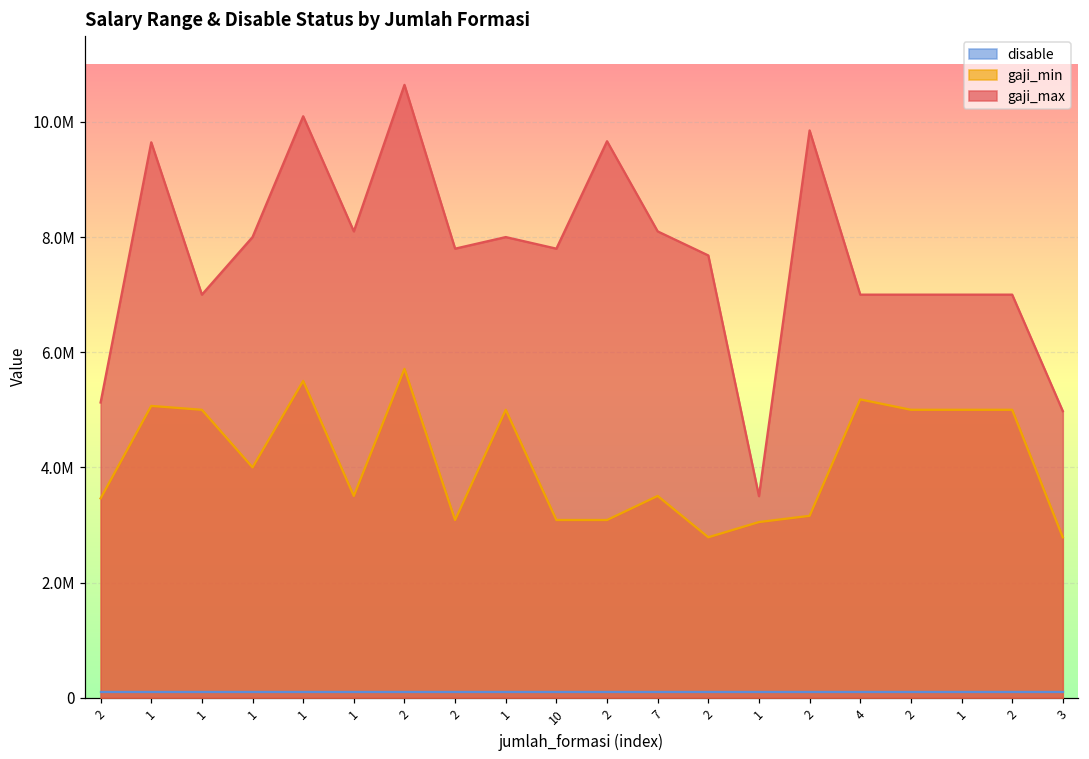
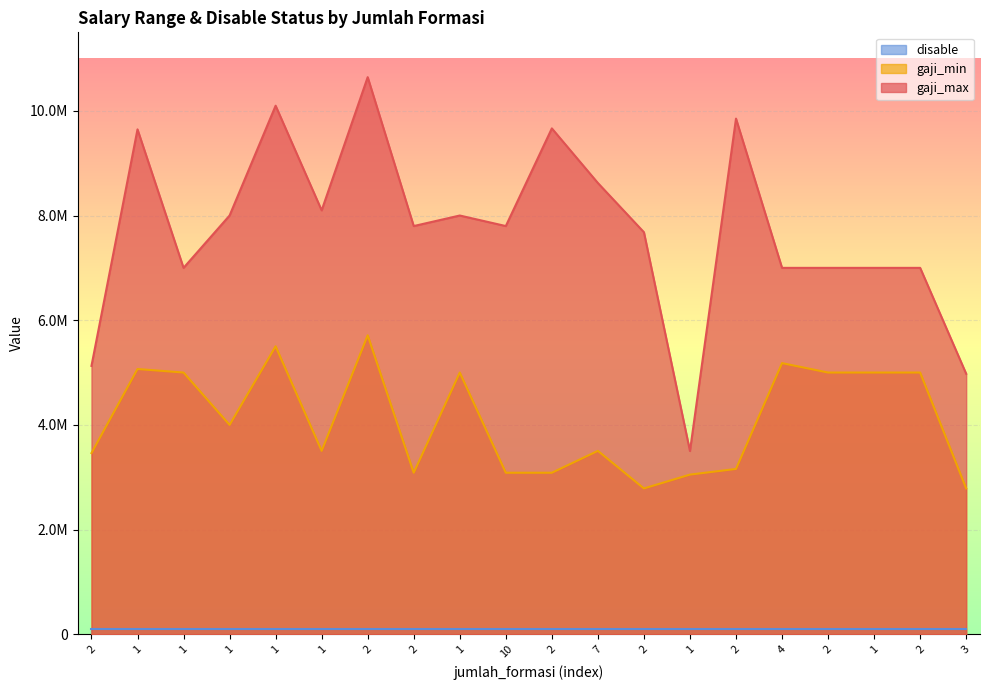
gaji_max, 7: 8100000 -> 8600000
